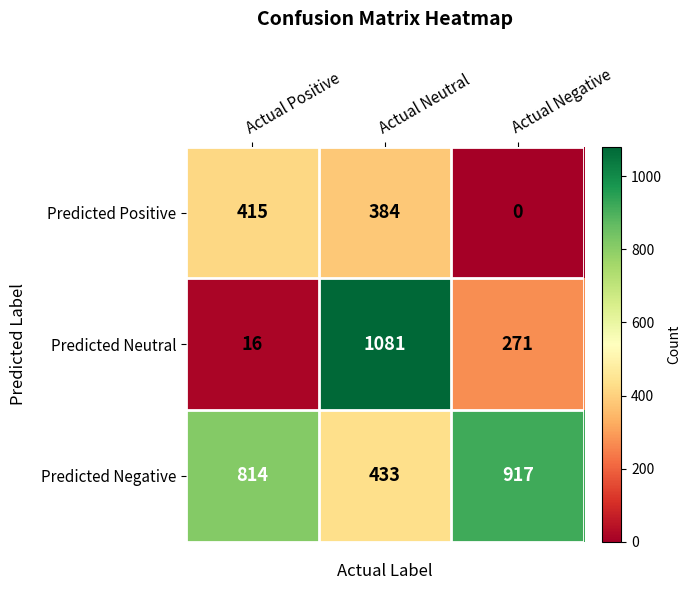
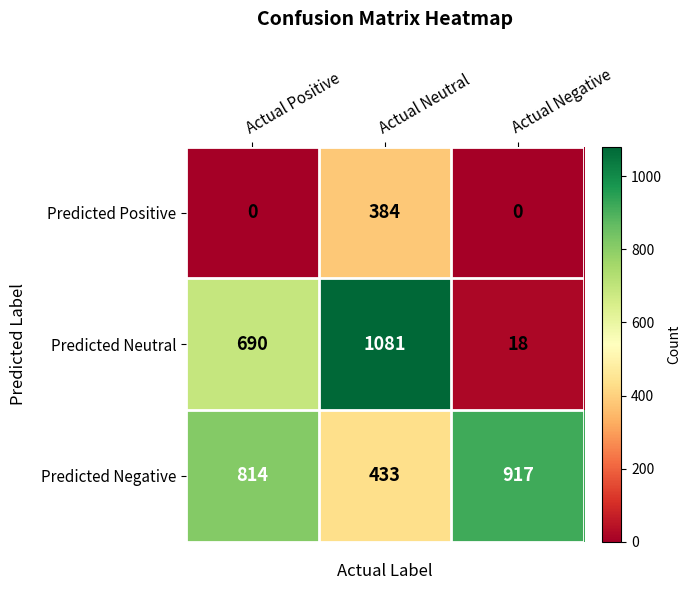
Predicted Positive, Actual Positive: 415 -> 0
Predicted Neutral, Actual Positive: 16 -> 690
Predicted Neutral, Actual Negative: 271 -> 18
